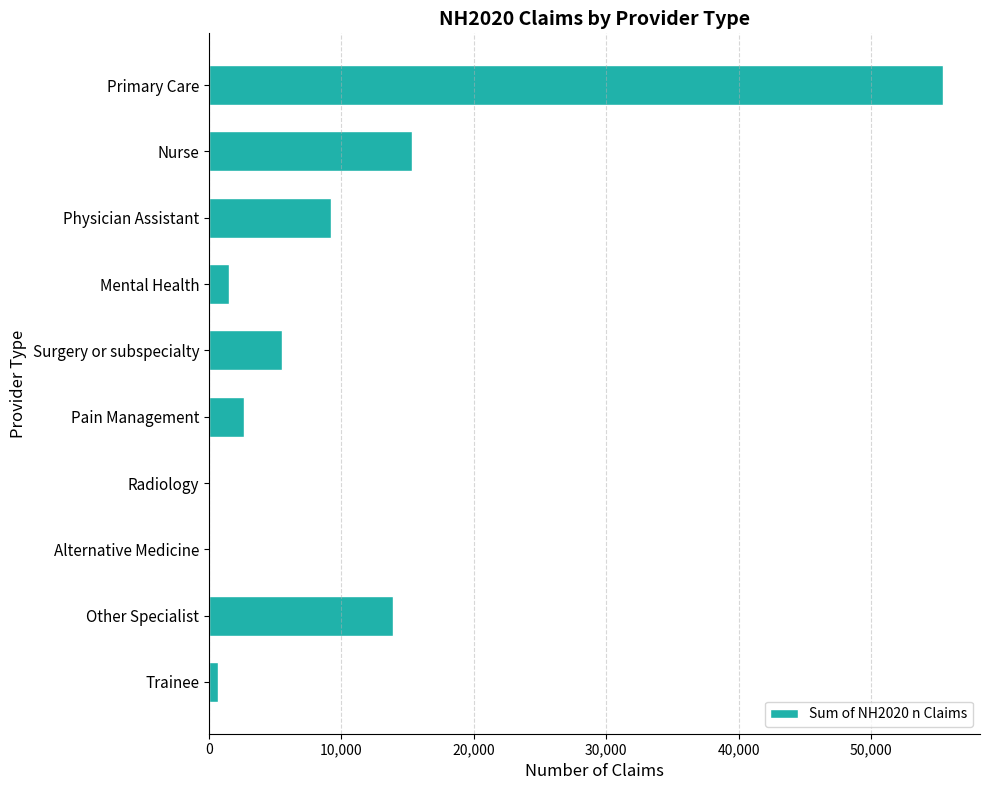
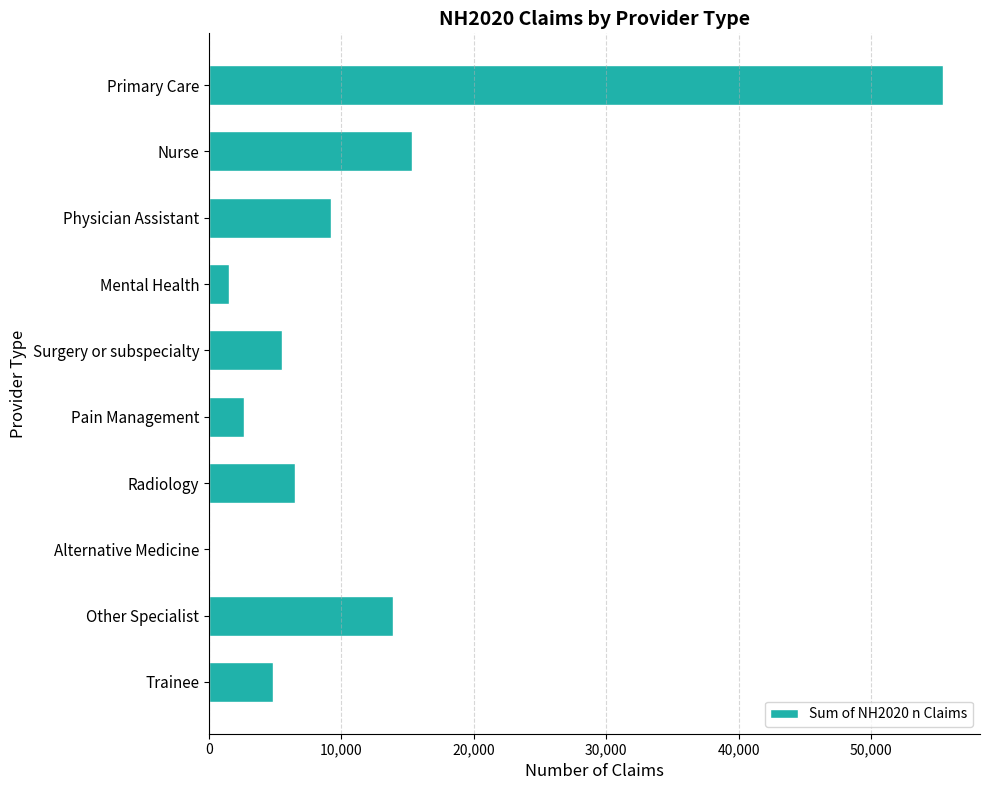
Radiology: 0 -> 6,500
Trainee: 700 -> 4,900
